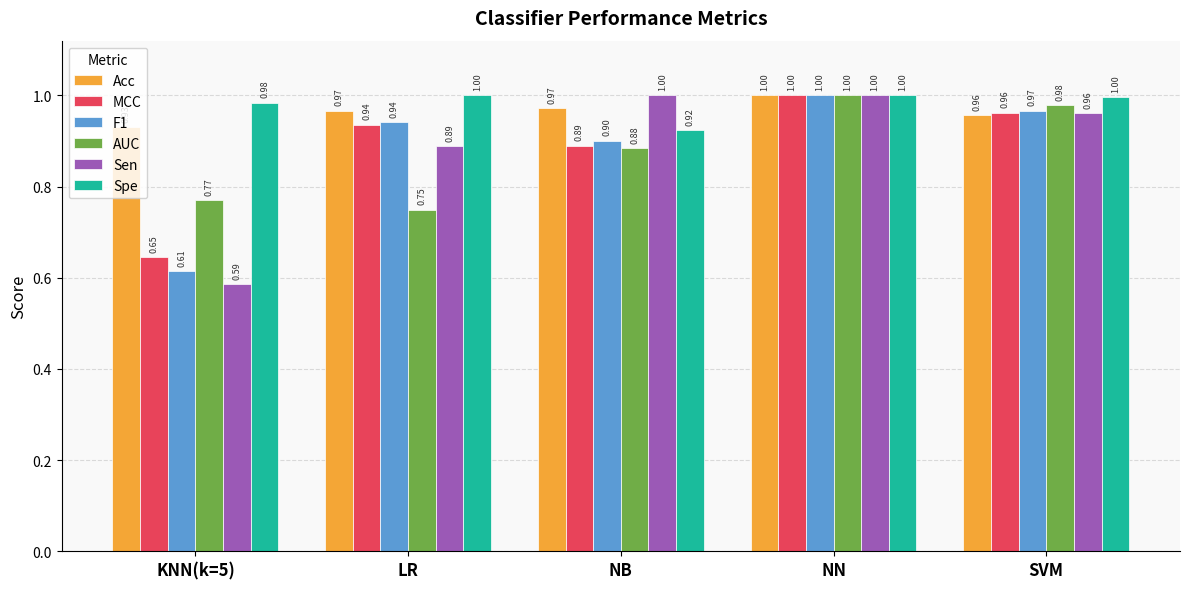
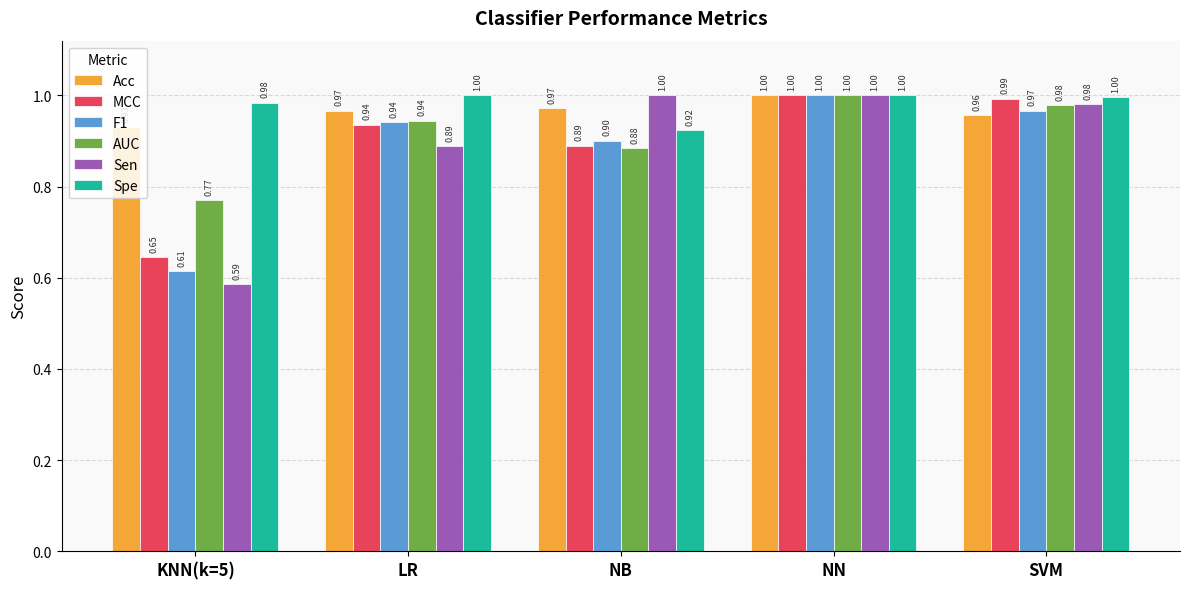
AUC, LR: 0.75 -> 0.94
MCC, SVM: 0.96 -> 0.99
Sen, SVM: 0.96 -> 0.98
